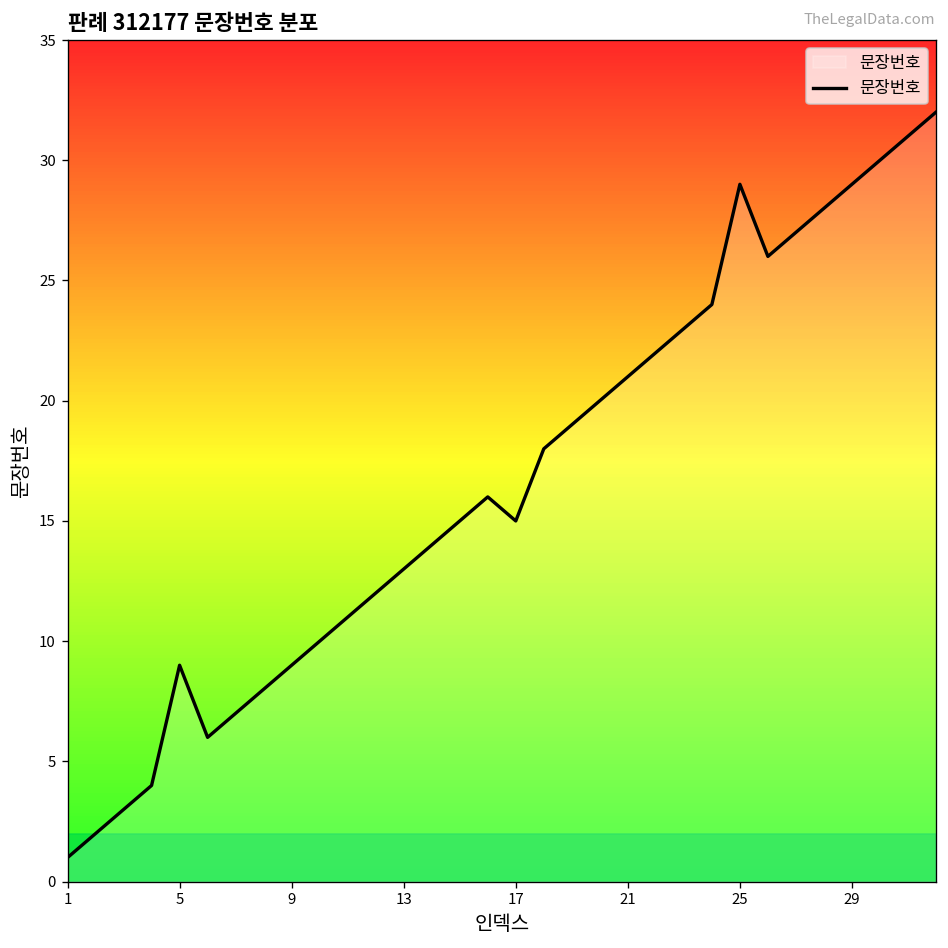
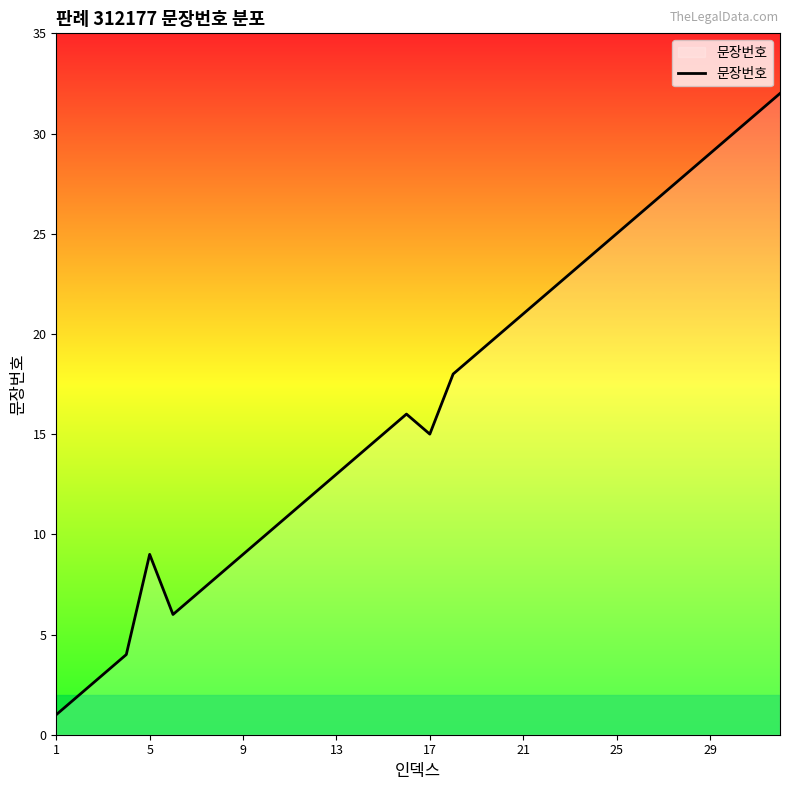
25: 29 -> 25
